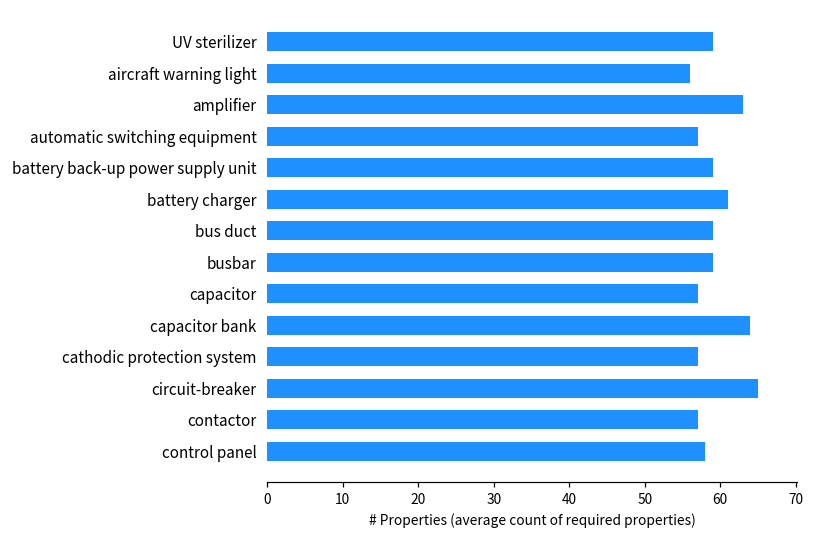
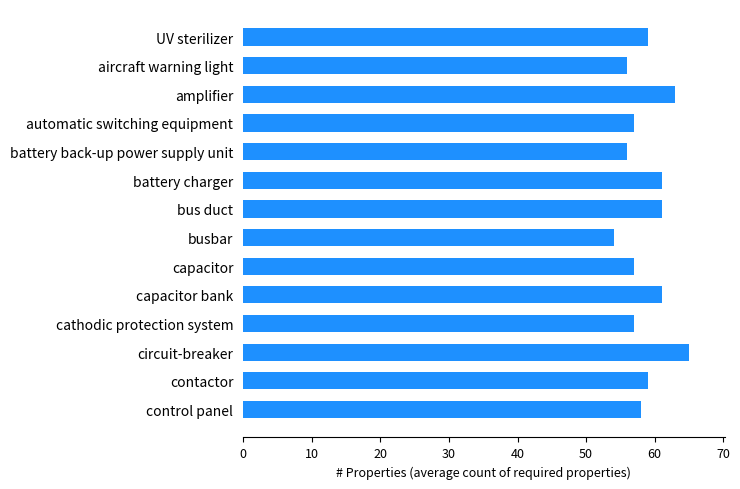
battery back-up power supply unit: 59 -> 56
bus duct: 59 -> 61
busbar: 59 -> 54
capacitor bank: 64 -> 61
contactor: 57 -> 59
